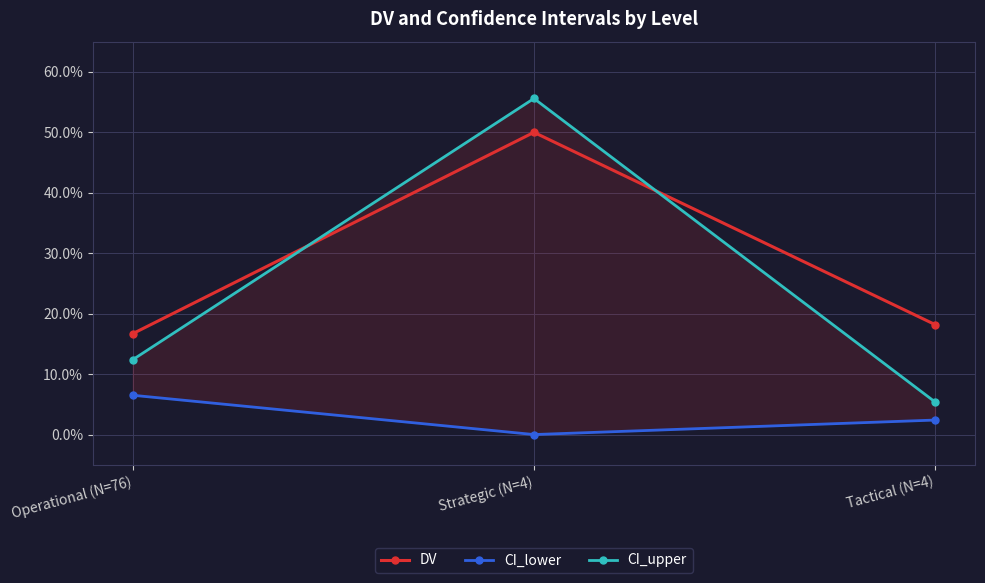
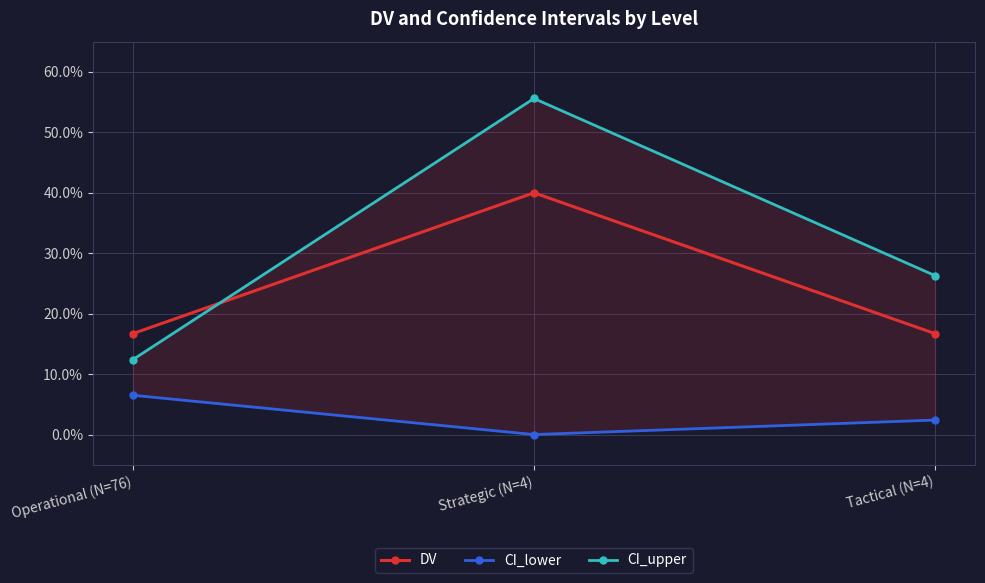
DV, Strategic (N=4): 50% -> 40%
DV, Tactical (N=4): 18% -> 17%
CI_upper, Tactical (N=4): 5% -> 26%
